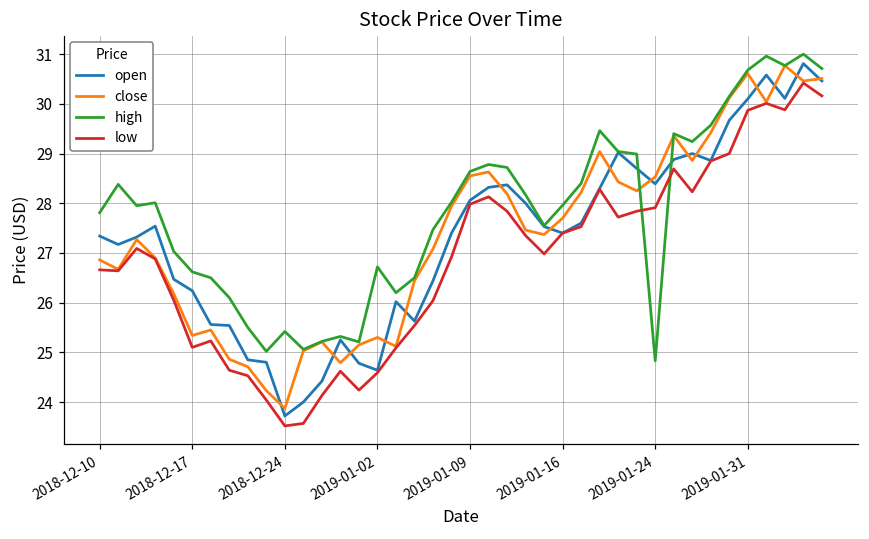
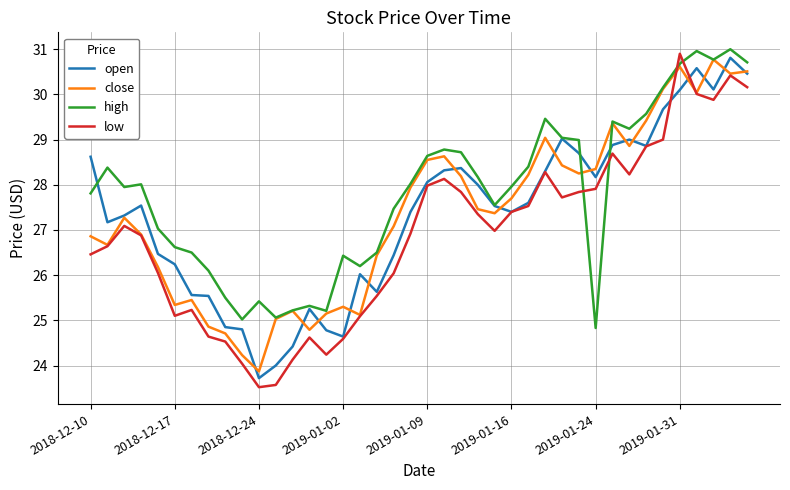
open, 2018-12-10: 27.3 -> 28.6
low, 2018-12-10: 26.7 -> 26.5
high, 2019-01-02: 26.7 -> 26.4
open, 2019-01-24: 28.4 -> 28.2
close, 2019-01-24: 28.5 -> 28.4
low, 2019-01-31: 29.9 -> 30.9
